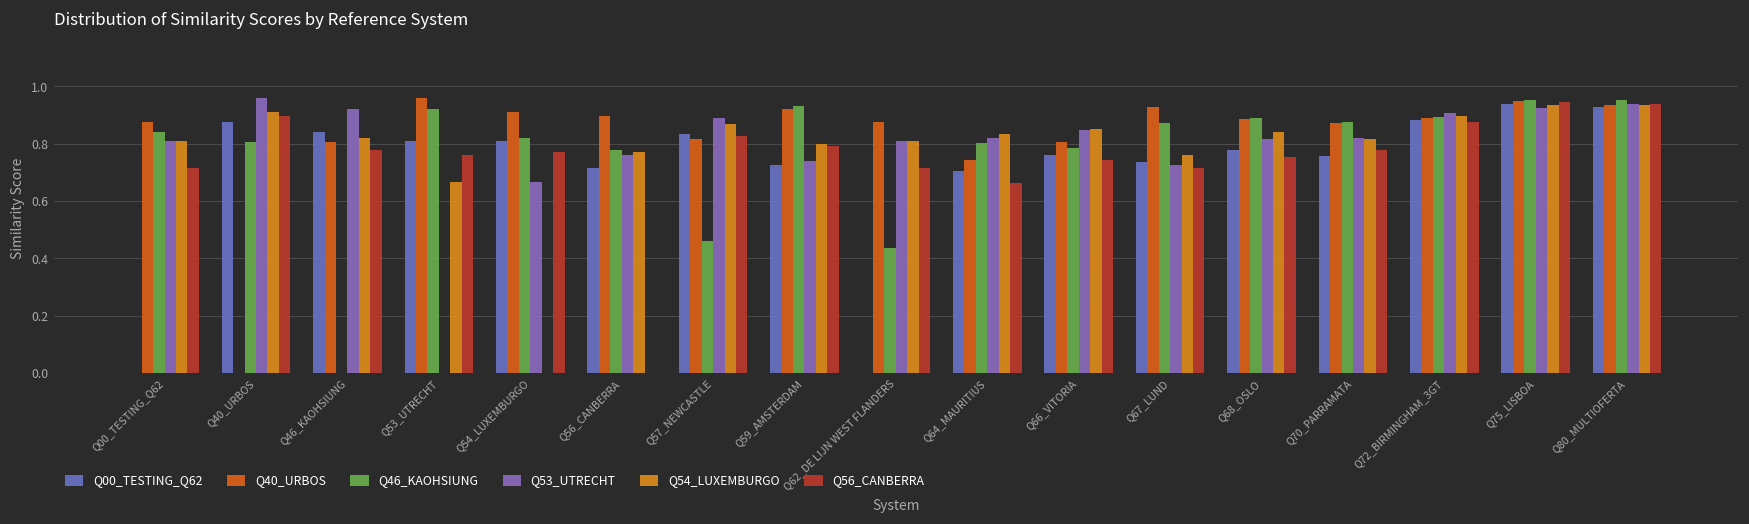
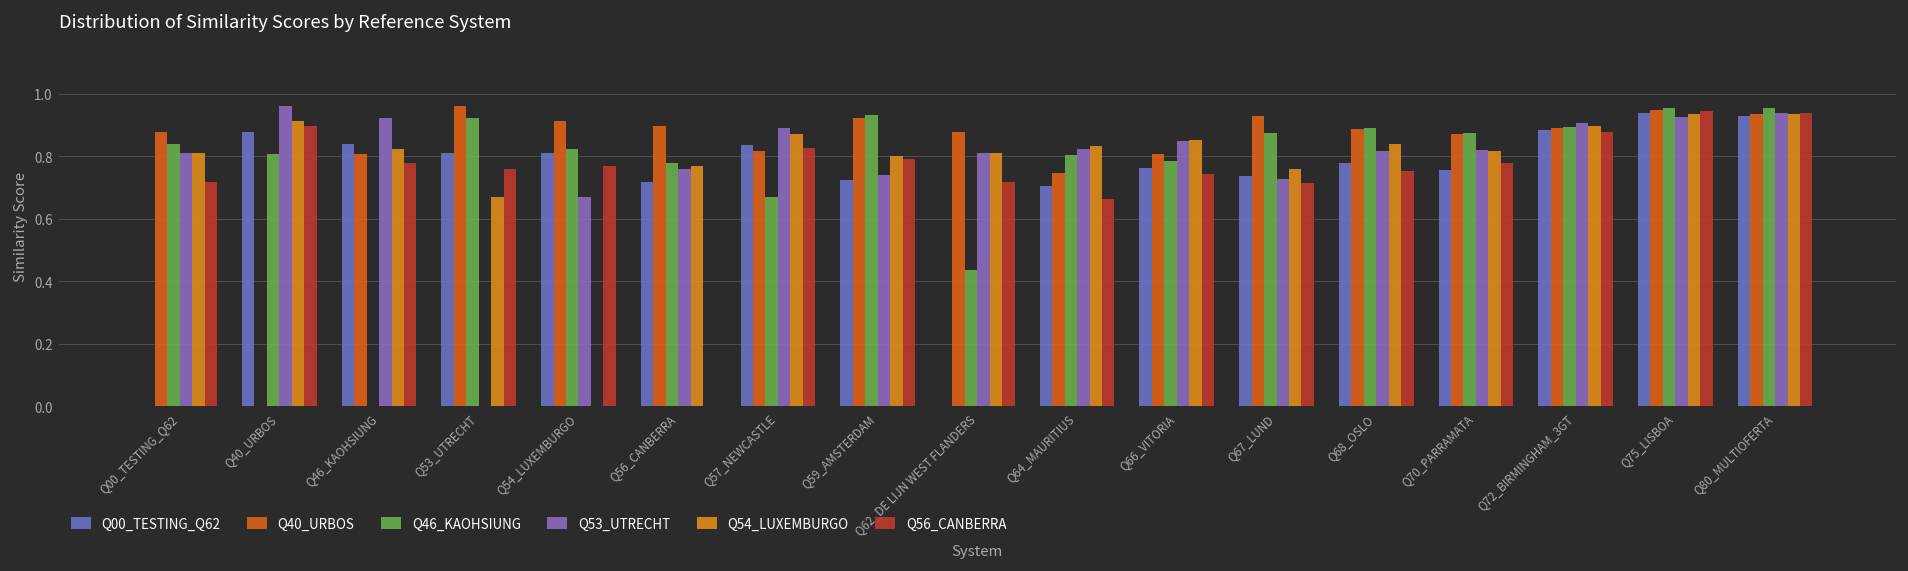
Q46_KAOHSIUNG, Q57_NEWCASTLE: 0.46 -> 0.67
